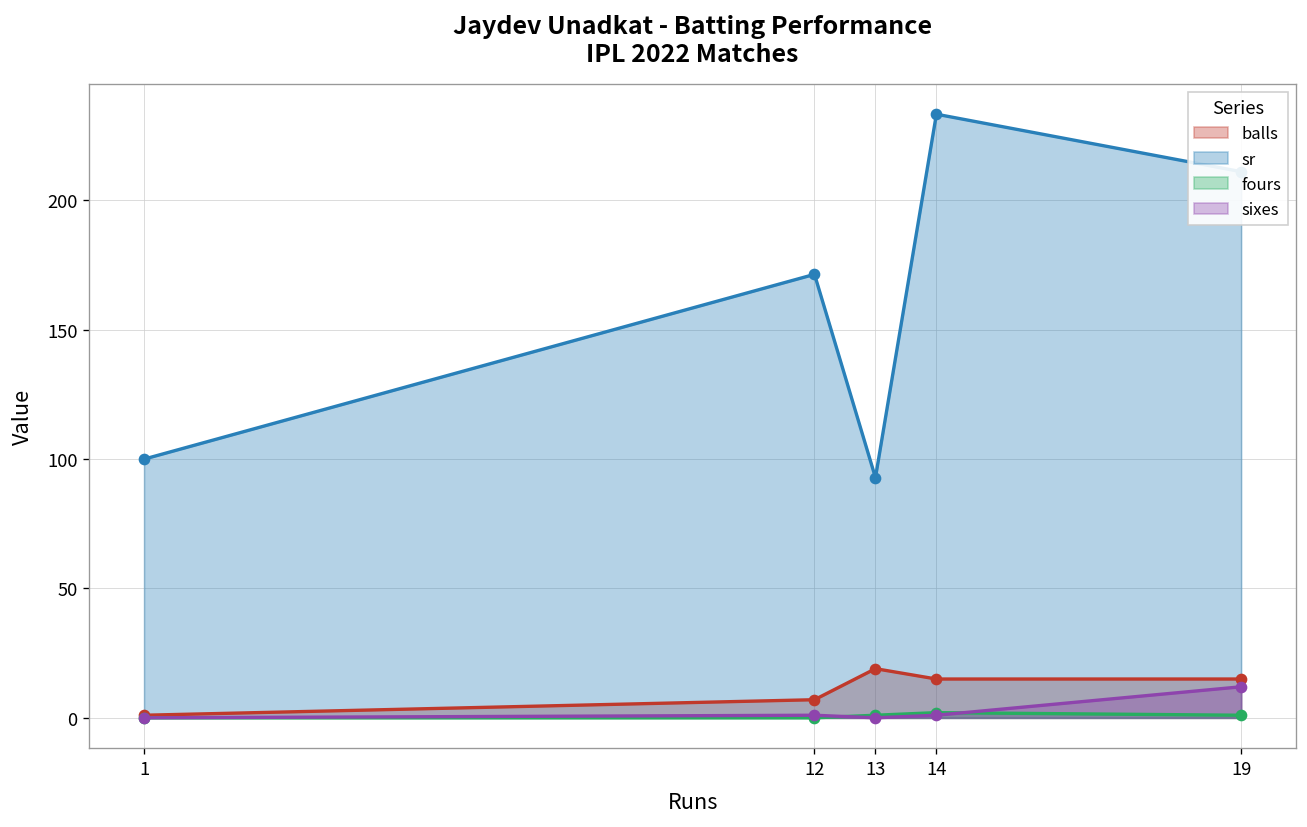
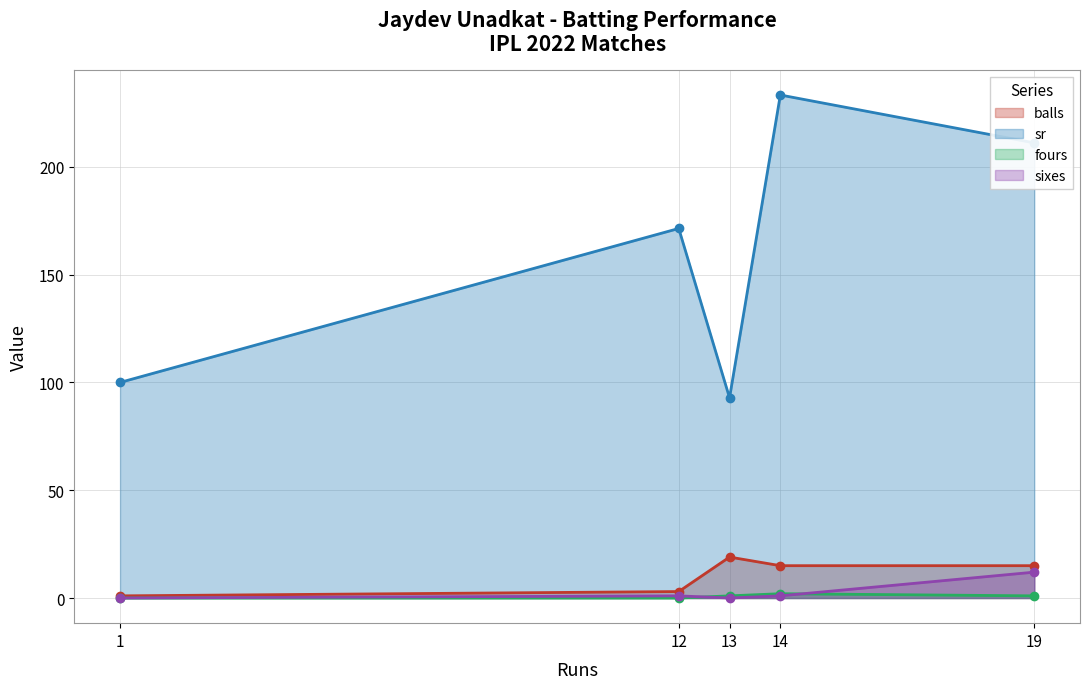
balls, 12: 7 -> 3
